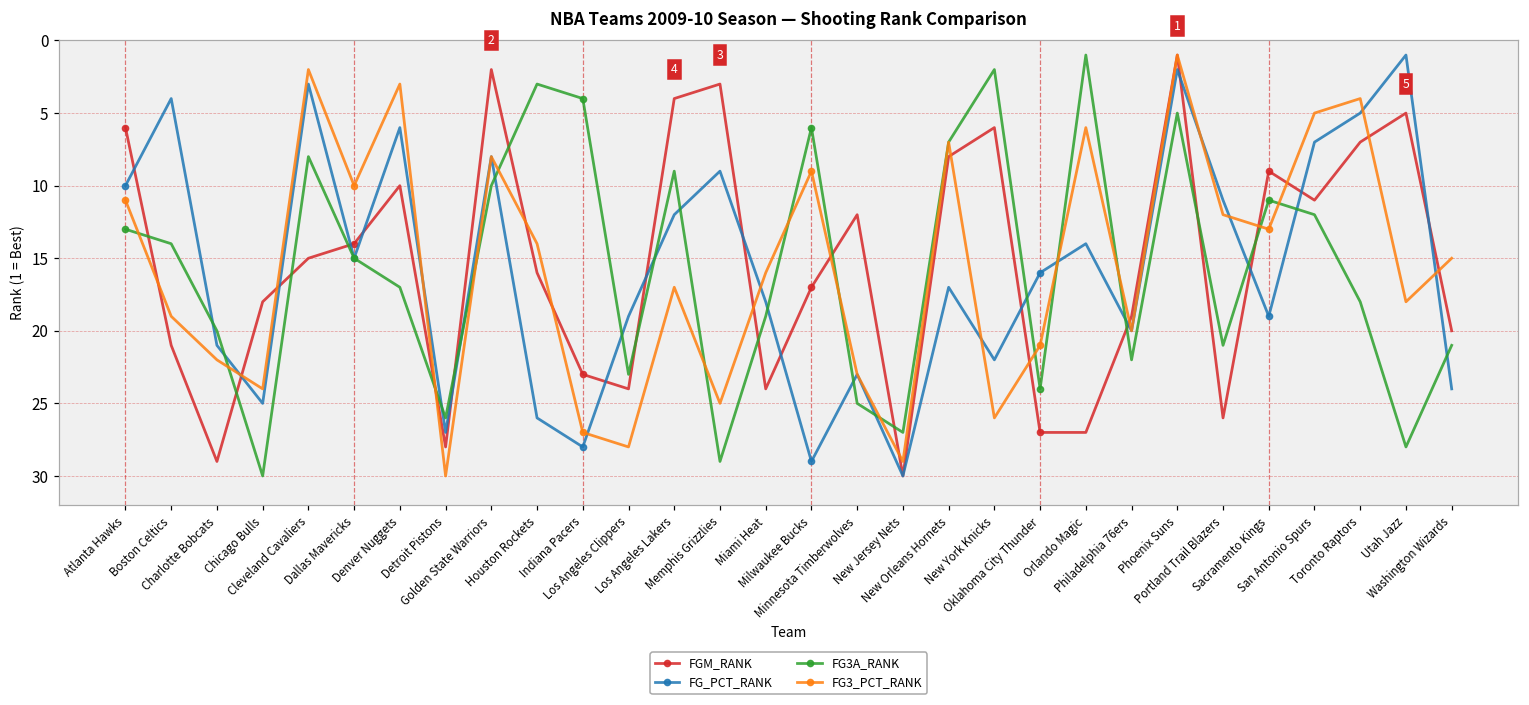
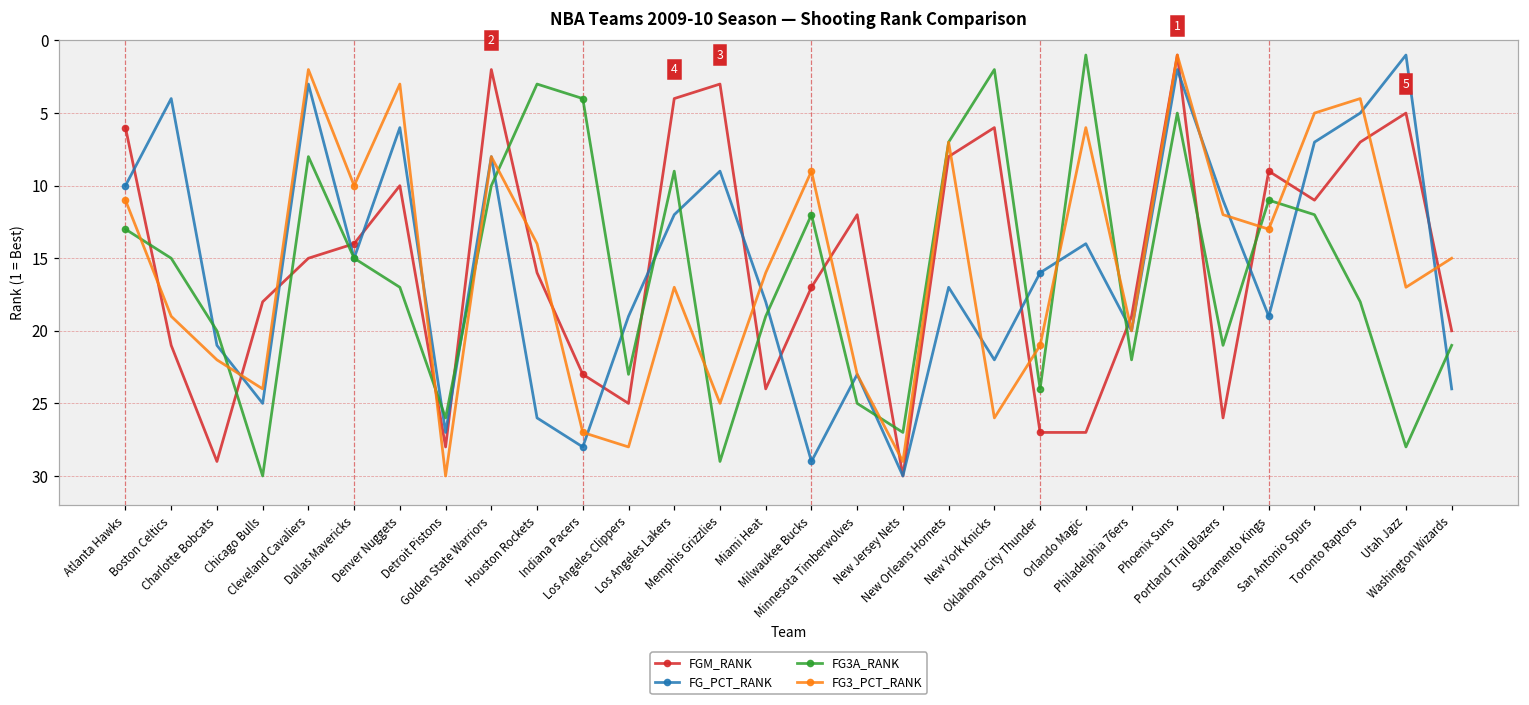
FG3A_RANK, Boston Celtics: 14 -> 15
FGM_RANK, Los Angeles Clippers: 24 -> 25
FG3A_RANK, Milwaukee Bucks: 6 -> 12
FG3_PCT_RANK, Utah Jazz: 18 -> 17
